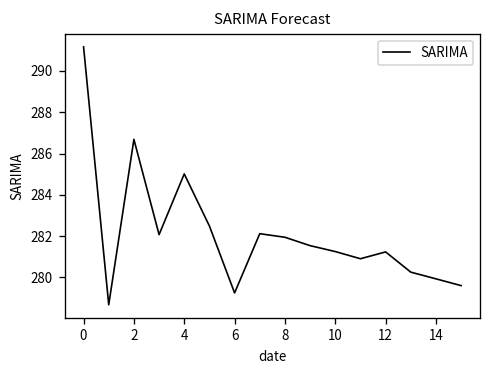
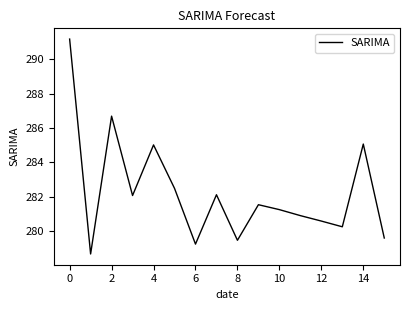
8: 281.9 -> 279.5
12: 281.2 -> 280.6
14: 279.9 -> 285.1
